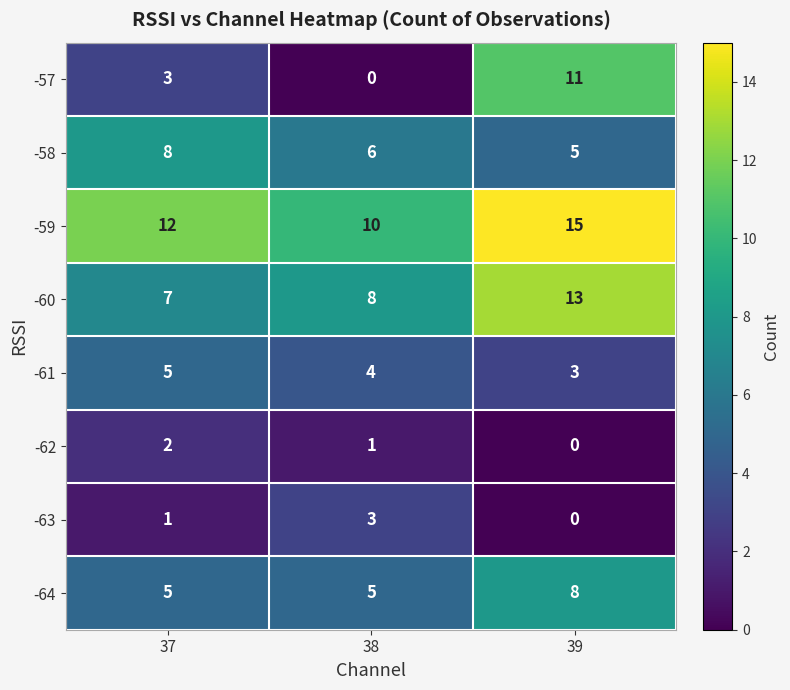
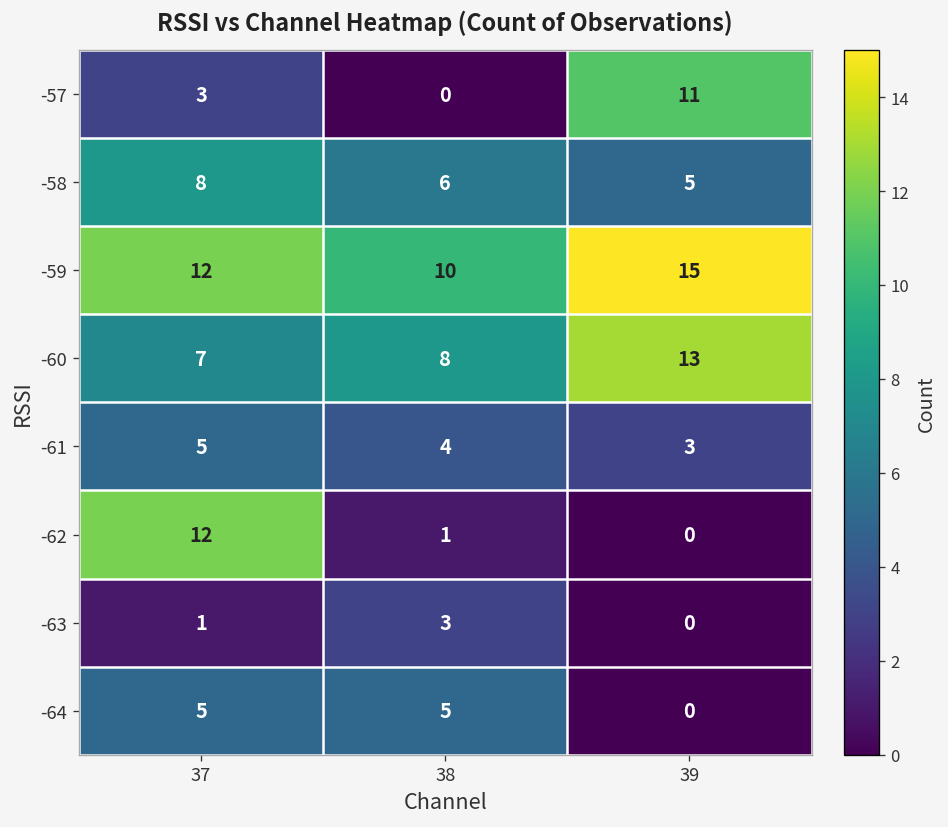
-62, 37: 2 -> 12
-64, 39: 8 -> 0
